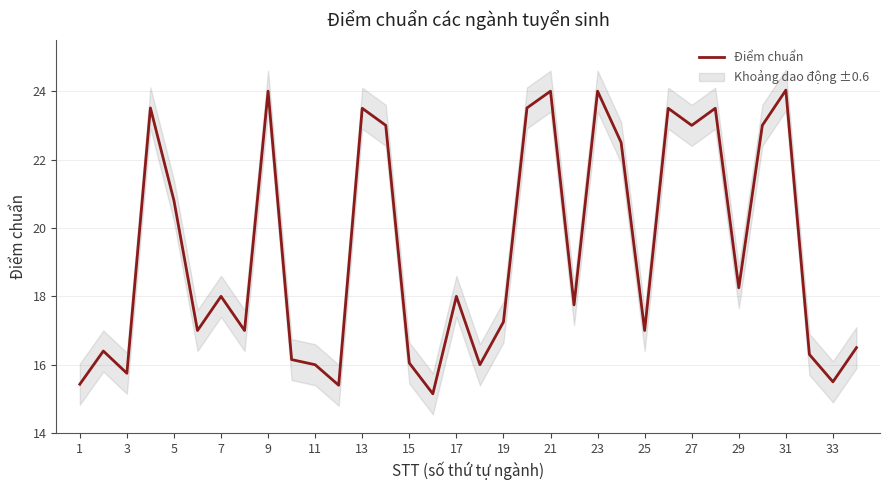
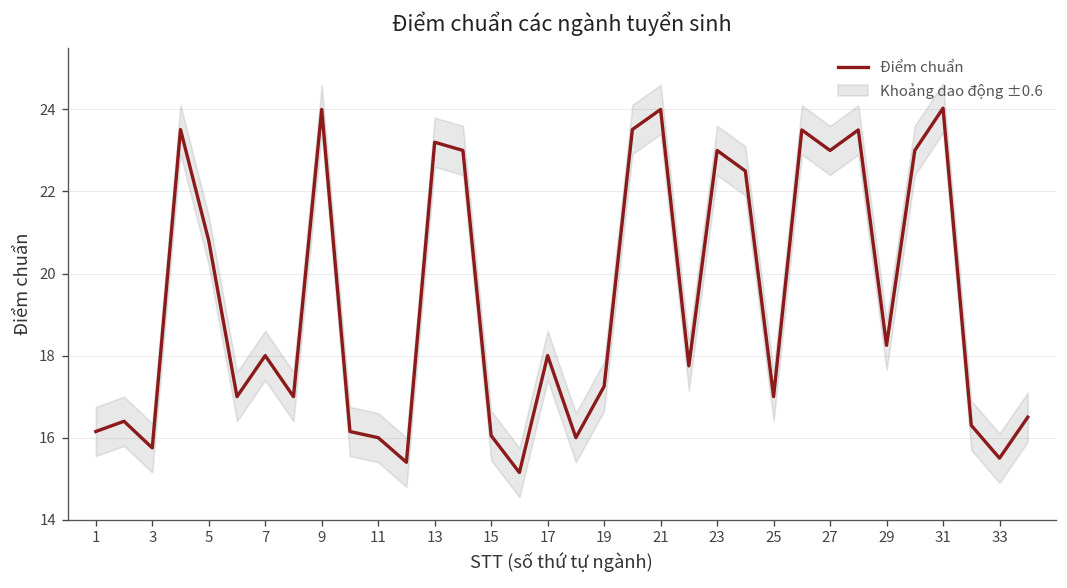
Điểm chuẩn, 1: 15.4 -> 16.2
Điểm chuẩn, 13: 23.5 -> 23.2
Điểm chuẩn, 23: 24 -> 23
